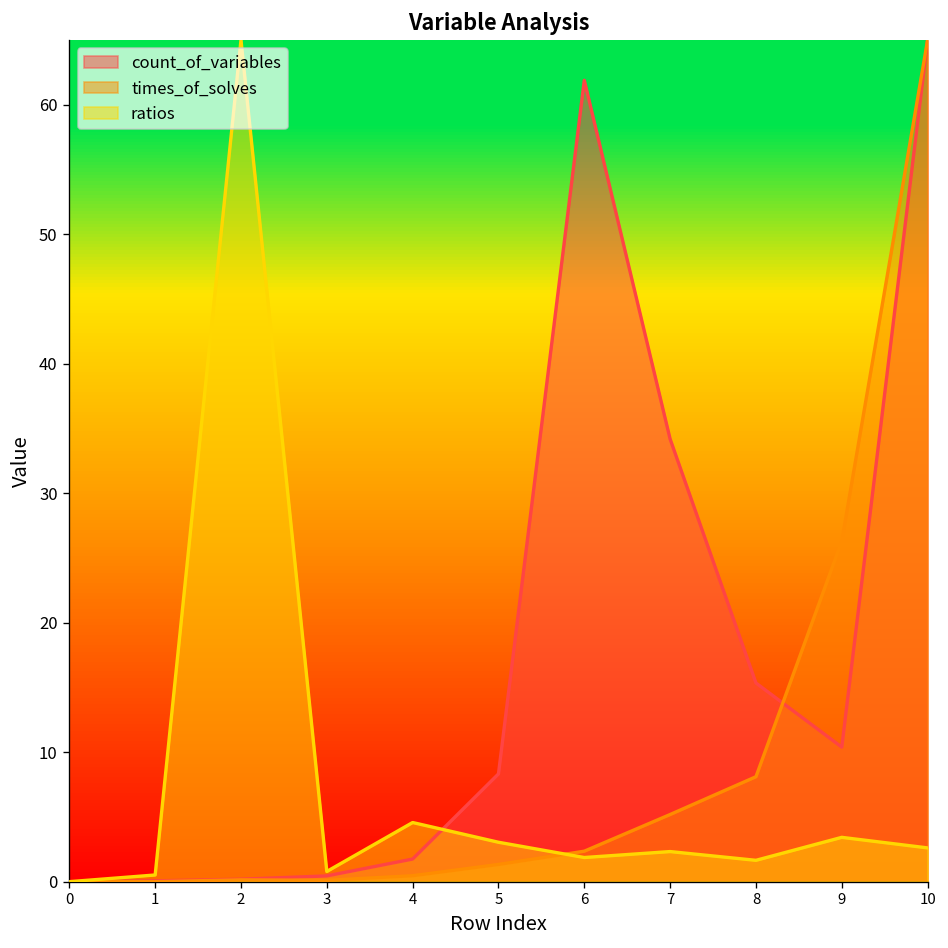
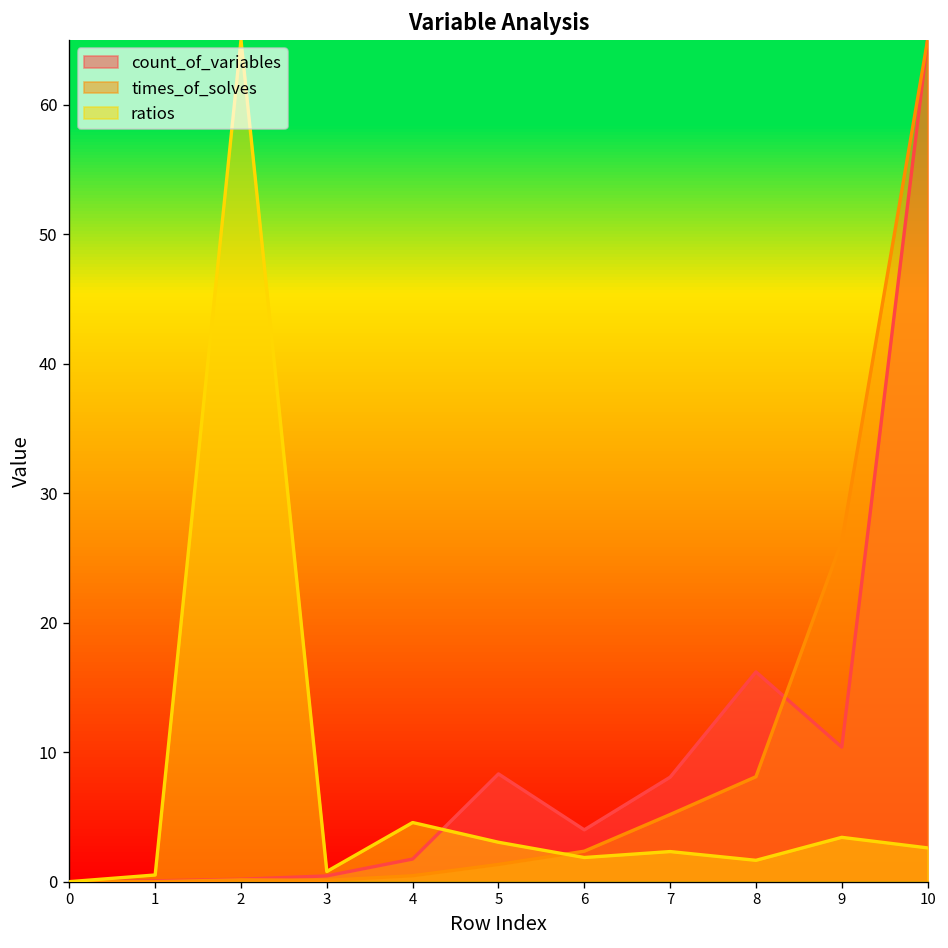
count_of_variables, 6: 61.9 -> 4.0
count_of_variables, 7: 34.2 -> 8.1
count_of_variables, 8: 15.3 -> 16.2
